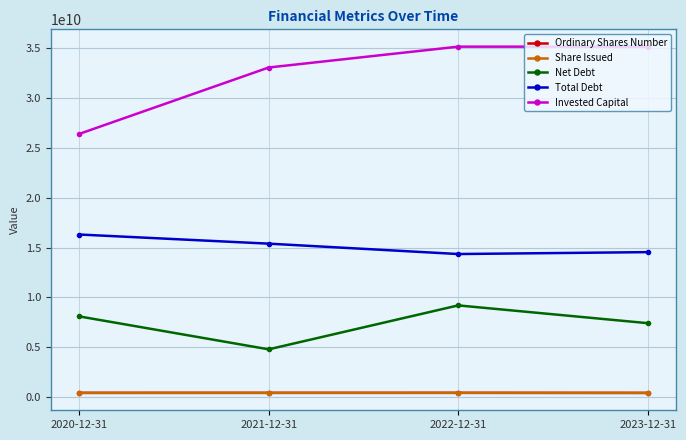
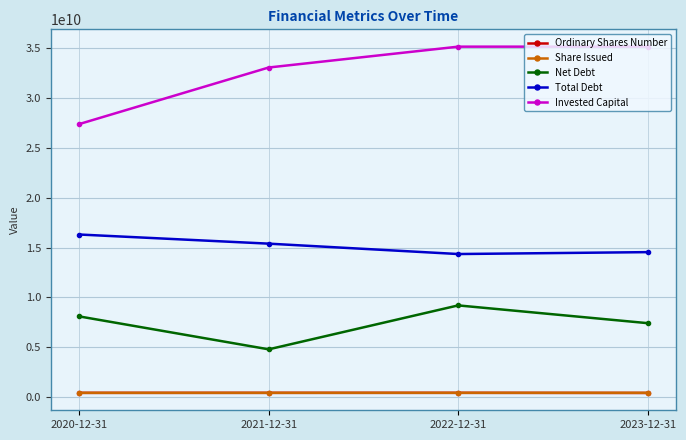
Invested Capital, 2020-12-31: 26000000000 -> 27000000000
